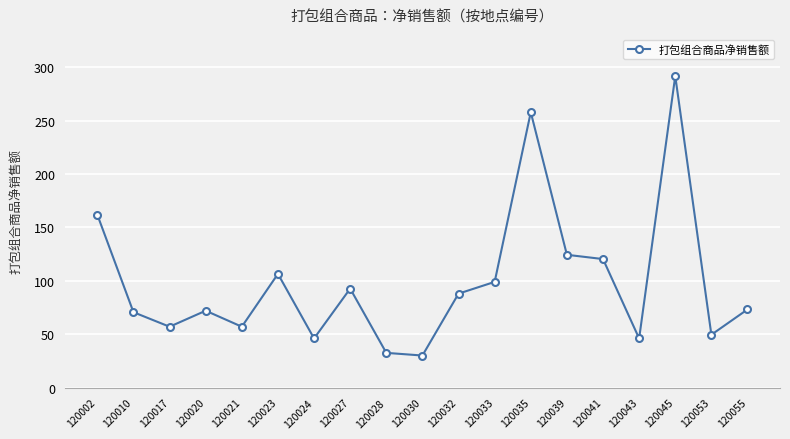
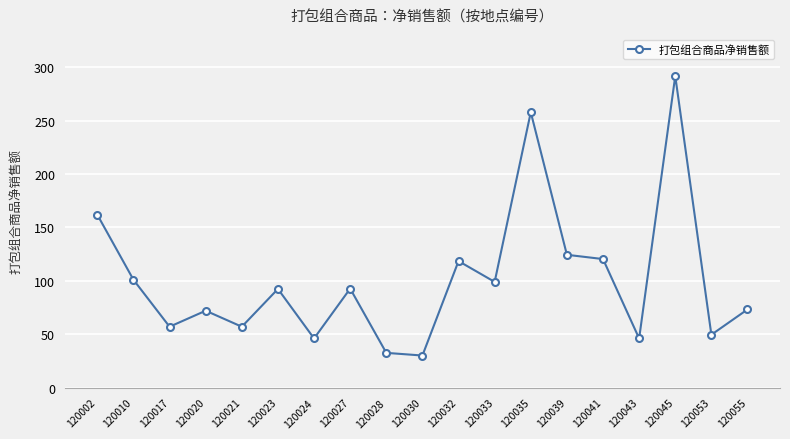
120010: 71 -> 101
120023: 107 -> 92
120032: 88 -> 119
